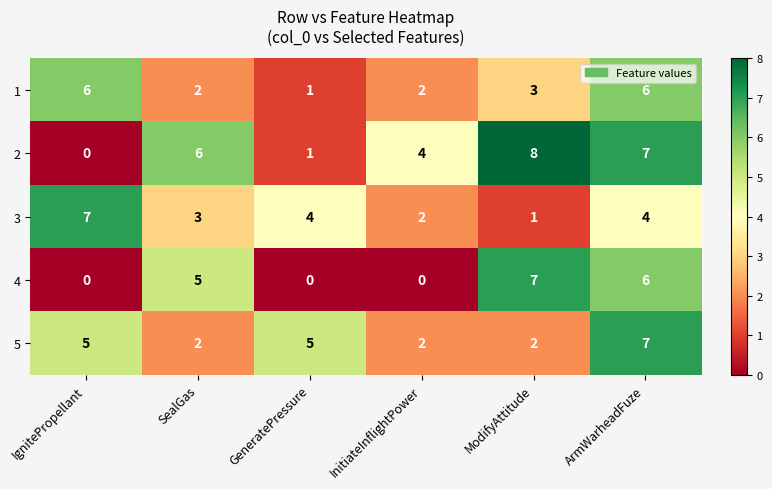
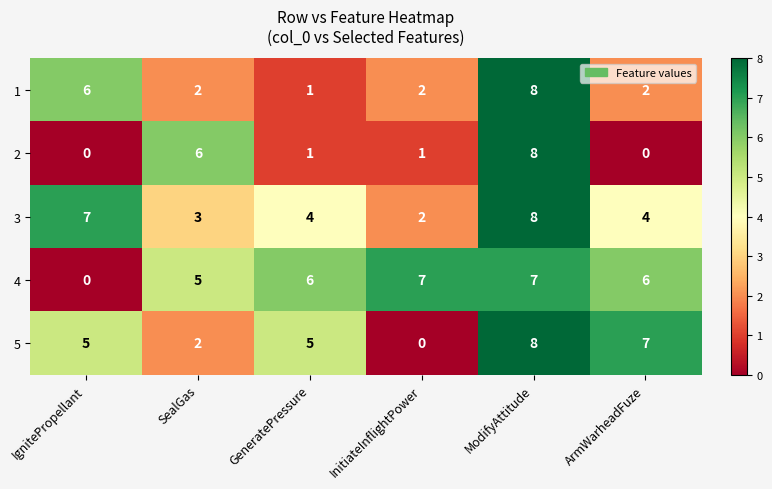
1, ModifyAttitude: 3 -> 8
1, ArmWarheadFuze: 6 -> 2
2, InitiateInflightPower: 4 -> 1
2, ArmWarheadFuze: 7 -> 0
3, ModifyAttitude: 1 -> 8
4, GeneratePressure: 0 -> 6
4, InitiateInflightPower: 0 -> 7
5, InitiateInflightPower: 2 -> 0
5, ModifyAttitude: 2 -> 8
